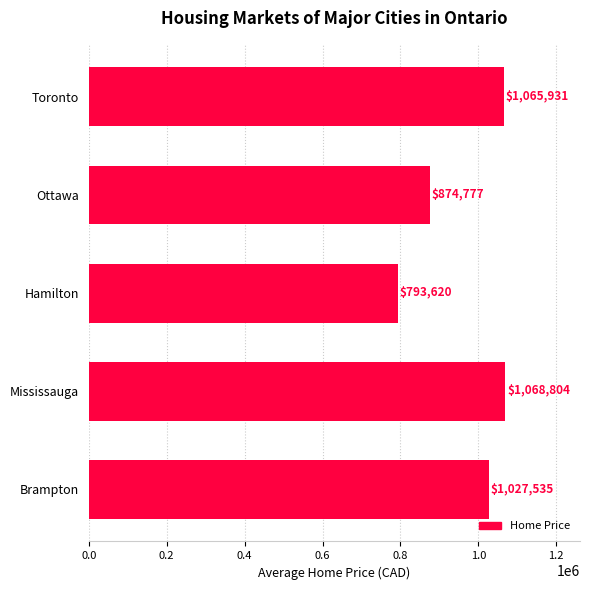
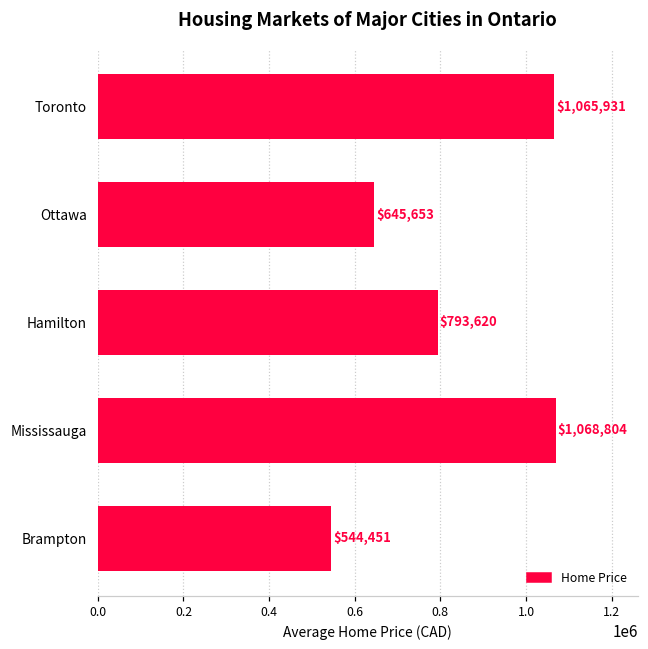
Ottawa: $874,777 -> $645,653
Brampton: $1,027,535 -> $544,451
